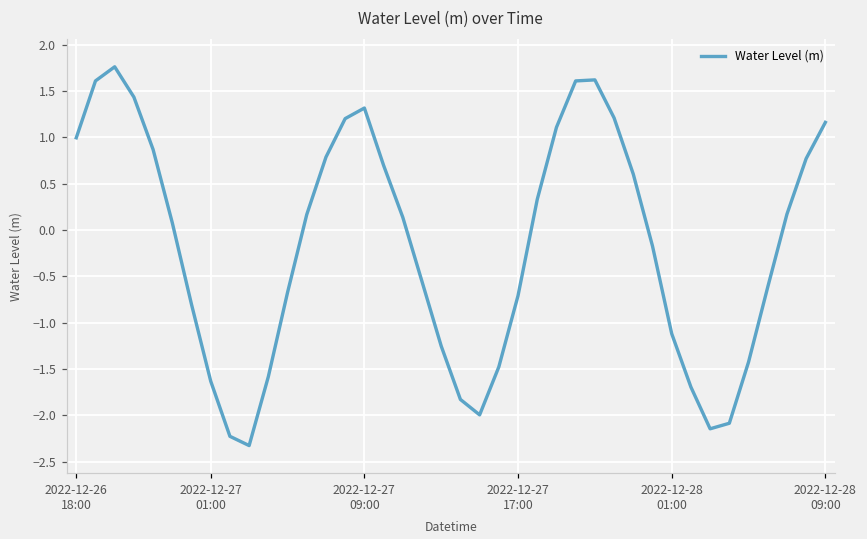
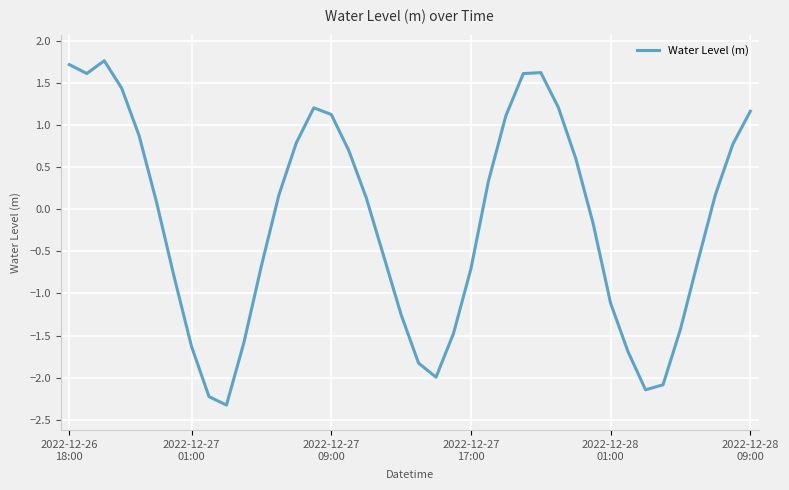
2022-12-26 18:00: 1.0 -> 1.7
2022-12-27 09:00: 1.3 -> 1.1
